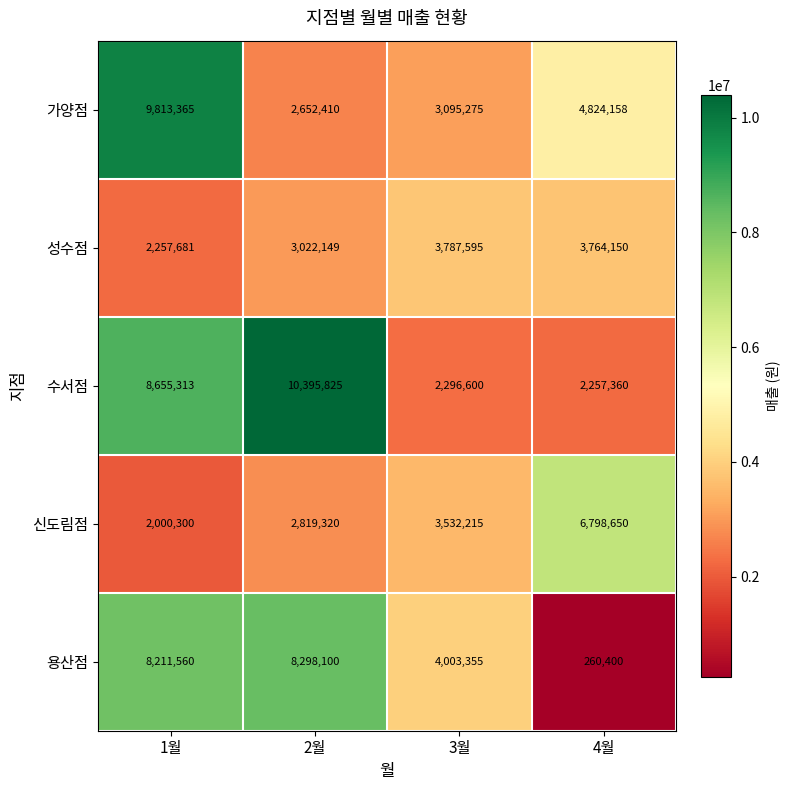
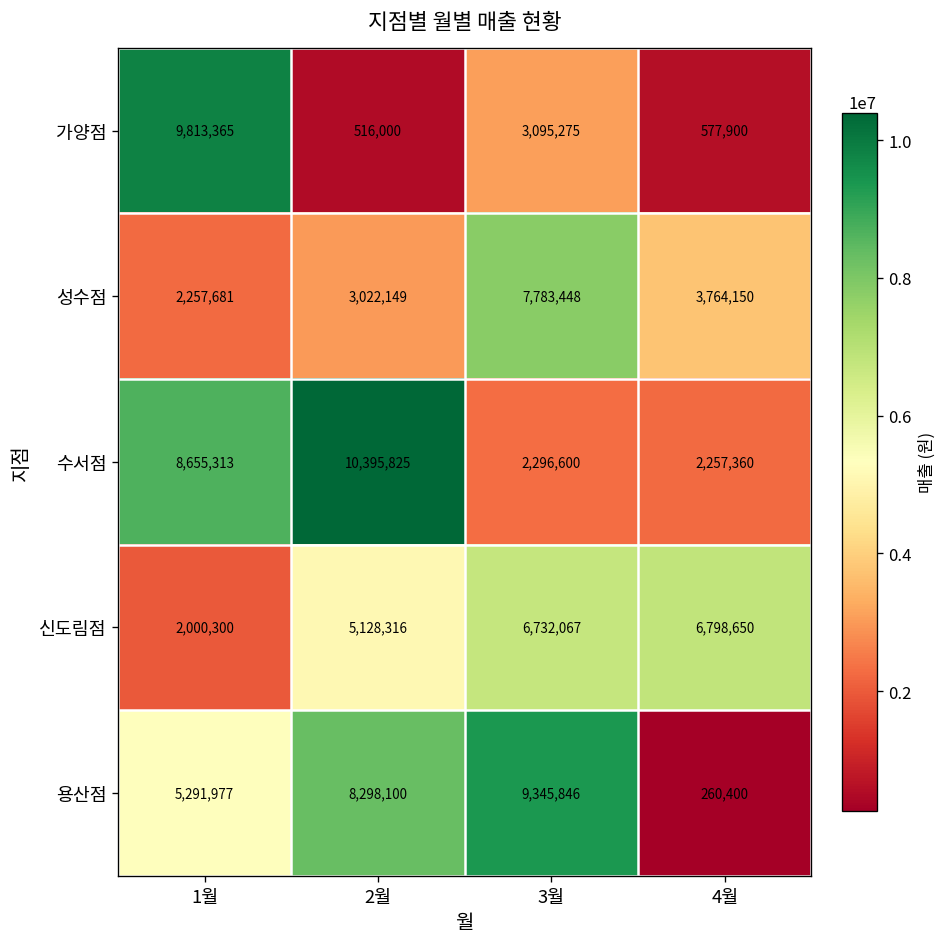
가양점, 2월: 2,652,410 -> 516,000
가양점, 4월: 4,824,158 -> 577,900
성수점, 3월: 3,787,595 -> 7,783,448
신도림점, 2월: 2,819,320 -> 5,128,316
신도림점, 3월: 3,532,215 -> 6,732,067
용산점, 1월: 8,211,560 -> 5,291,977
용산점, 3월: 4,003,355 -> 9,345,846
